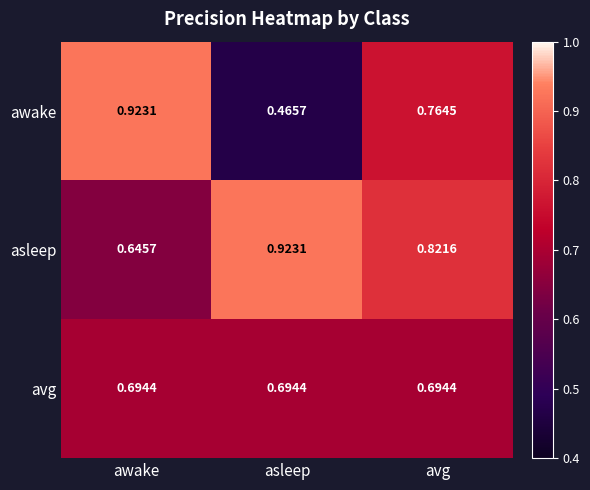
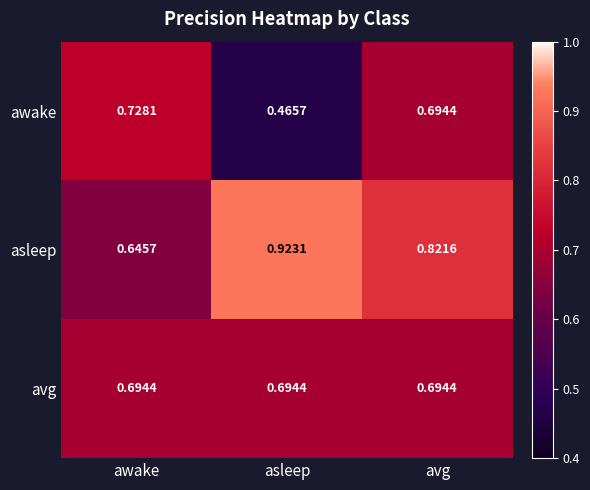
awake, awake: 0.9231 -> 0.7281
awake, avg: 0.7645 -> 0.6944
